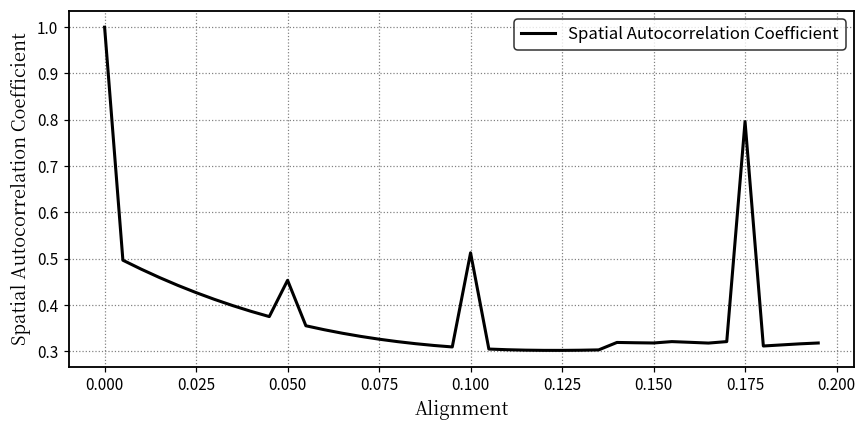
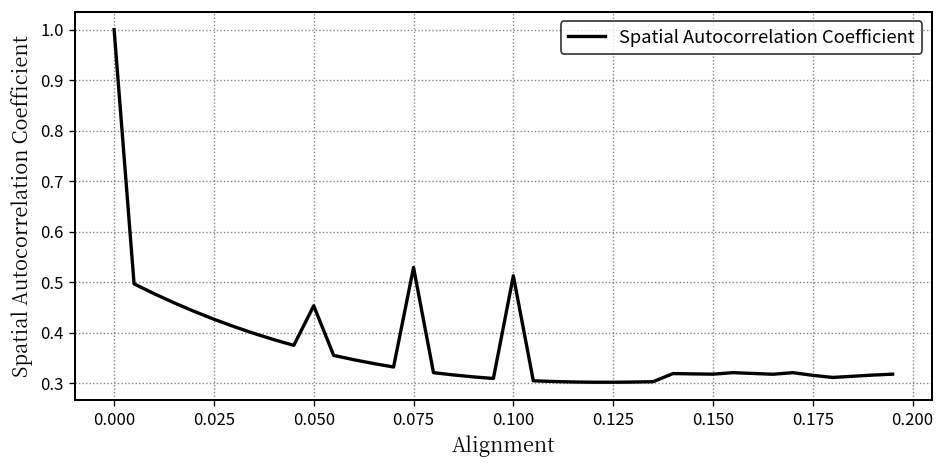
0.075: 0.33 -> 0.53
0.175: 0.80 -> 0.32
